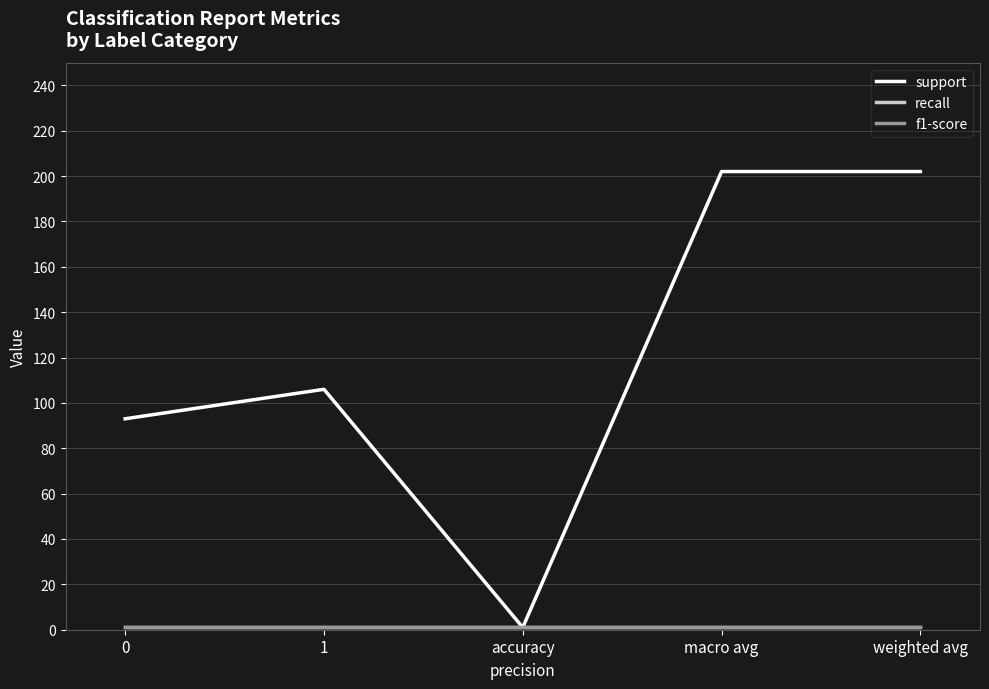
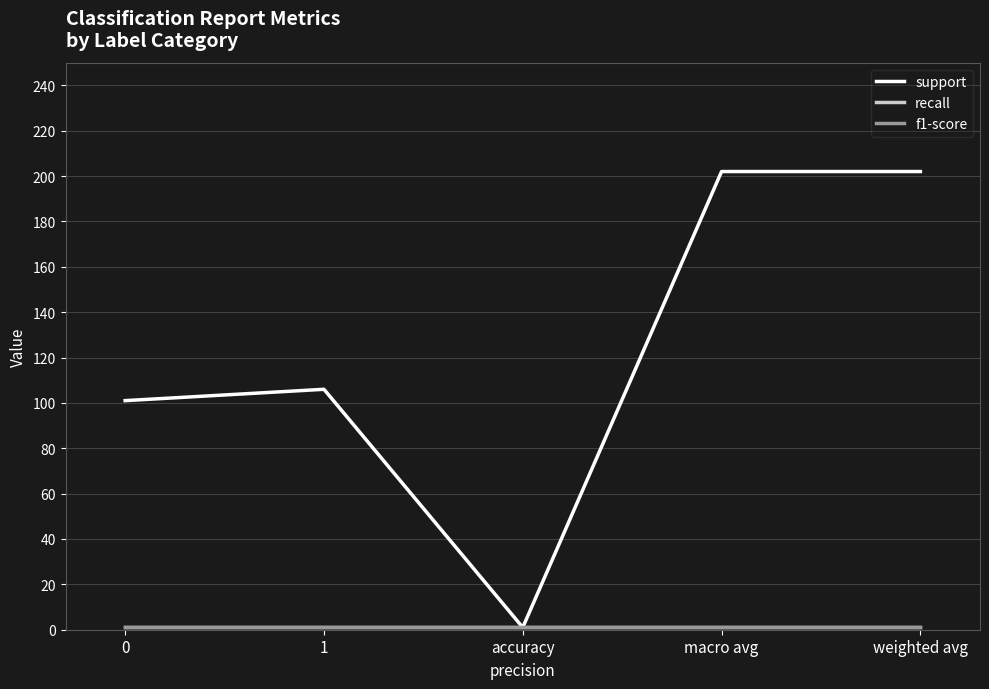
support, 0: 93 -> 101
